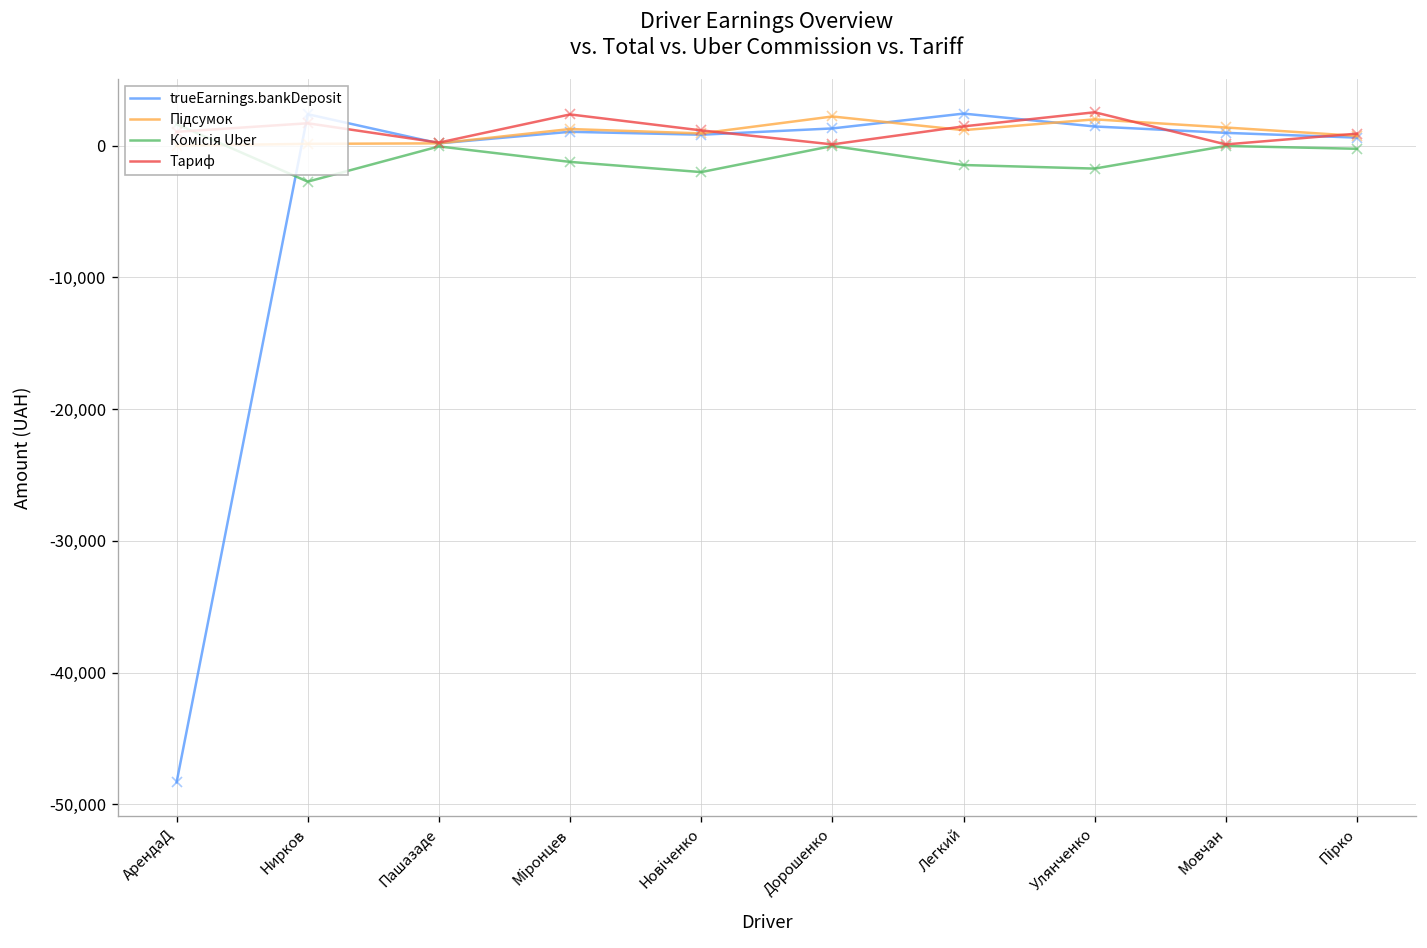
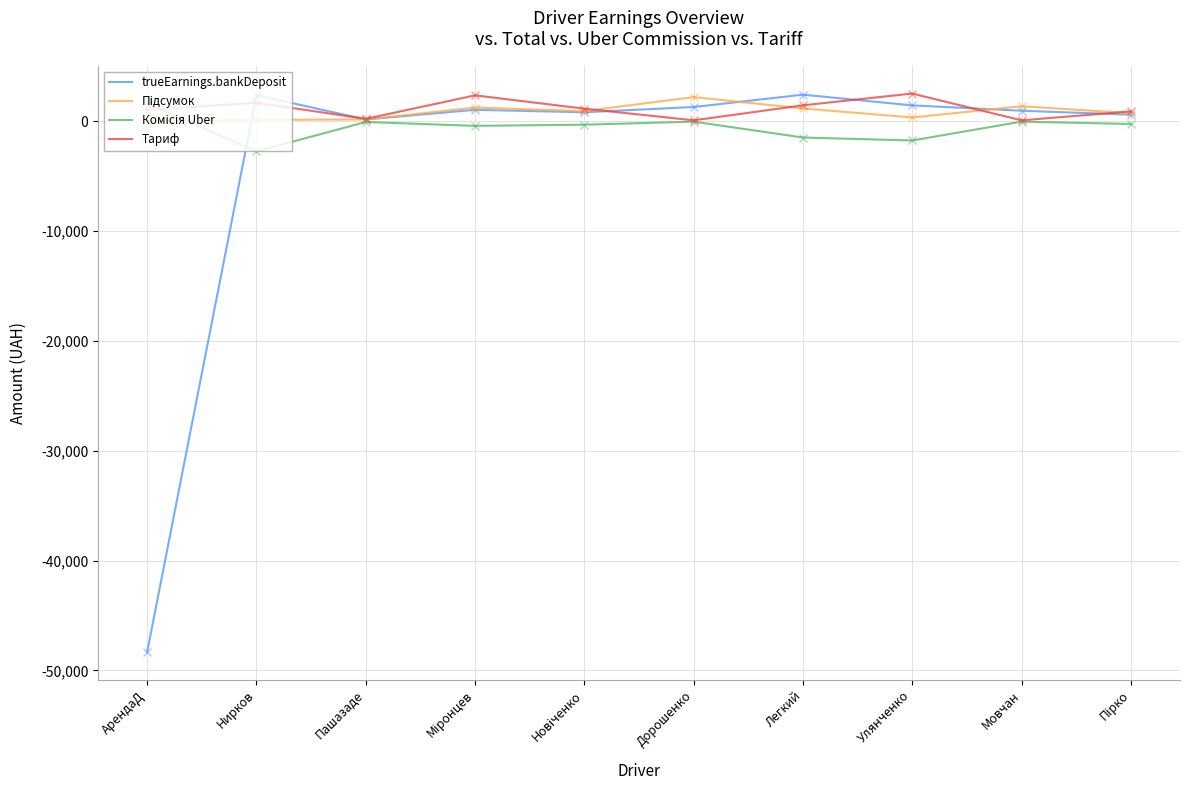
Комісія Uber, Міронцев: -1,200 -> -400
Комісія Uber, Новіченко: -2,000 -> -300
Підсумок, Улянченко: 2,000 -> 400
